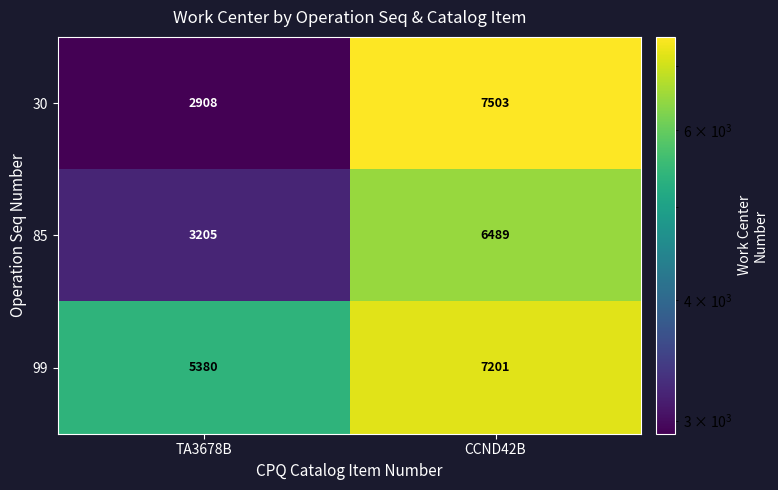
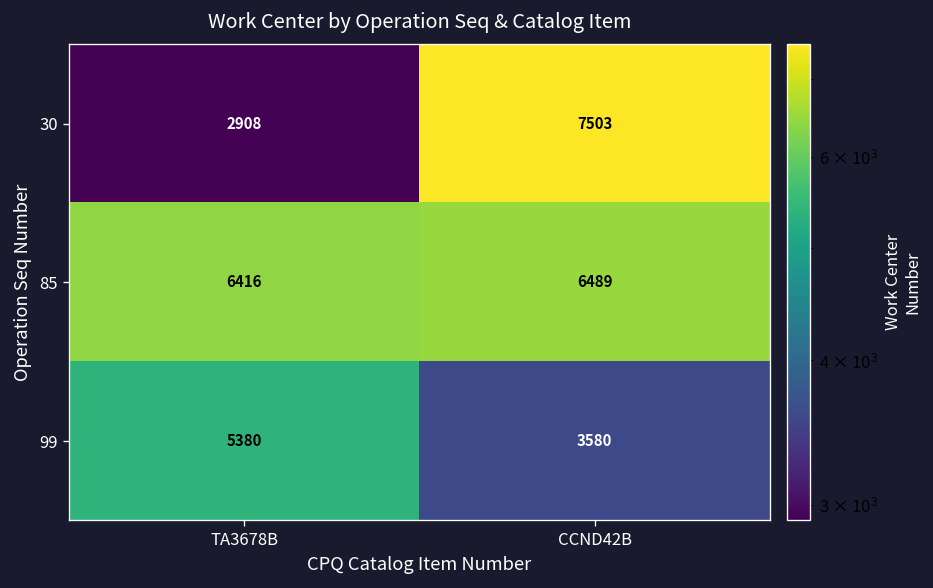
85, TA3678B: 3205 -> 6416
99, CCND42B: 7201 -> 3580
